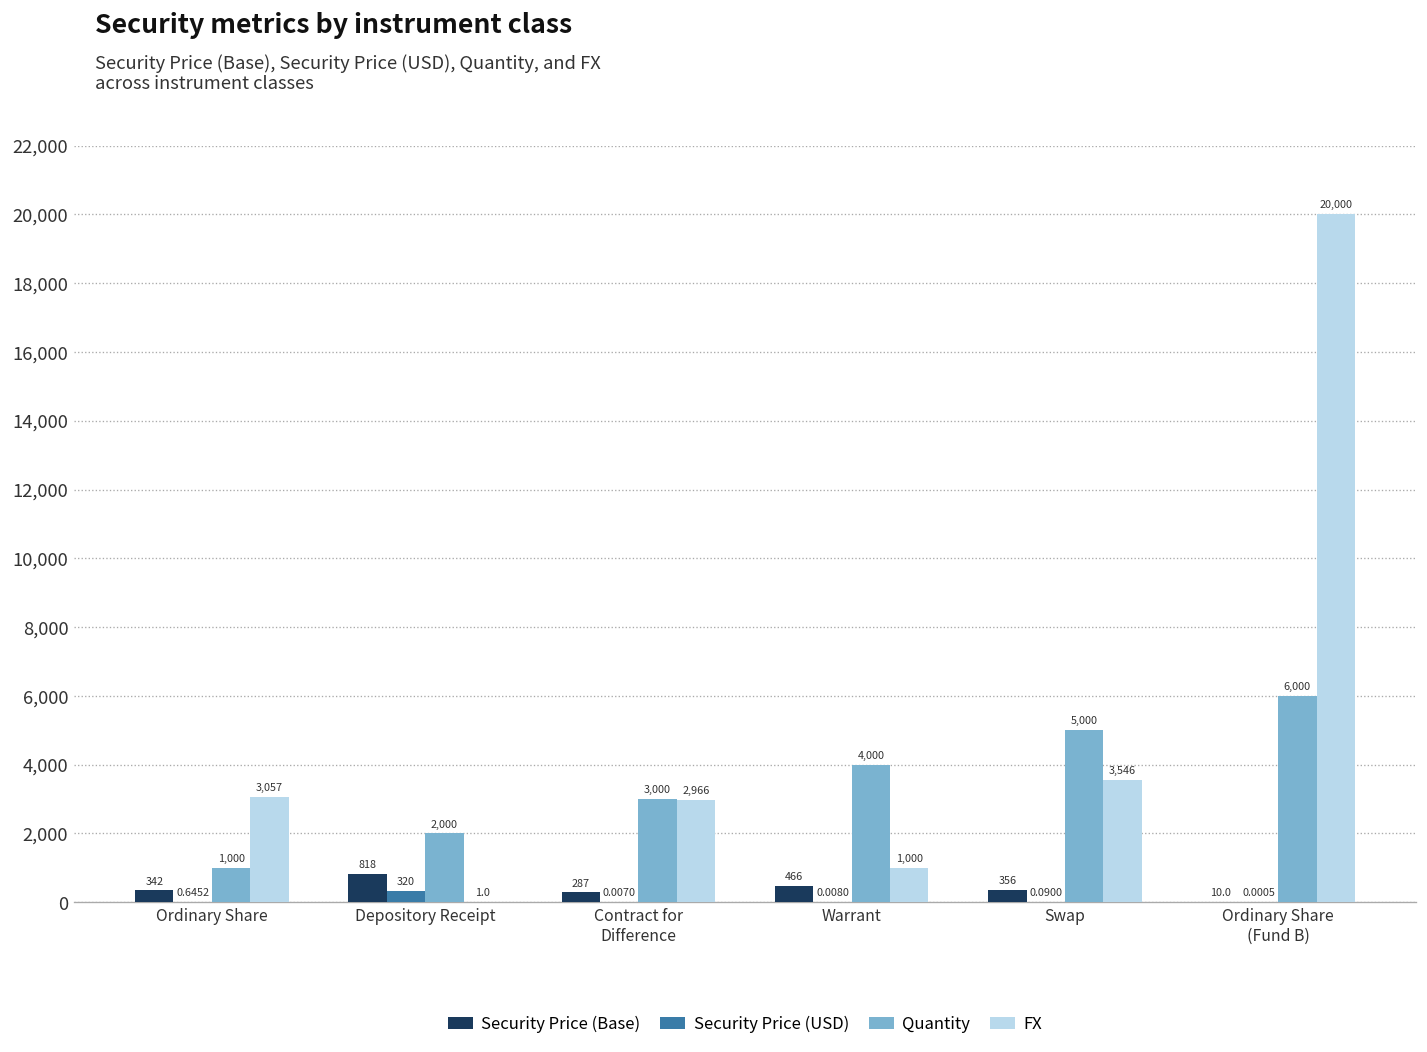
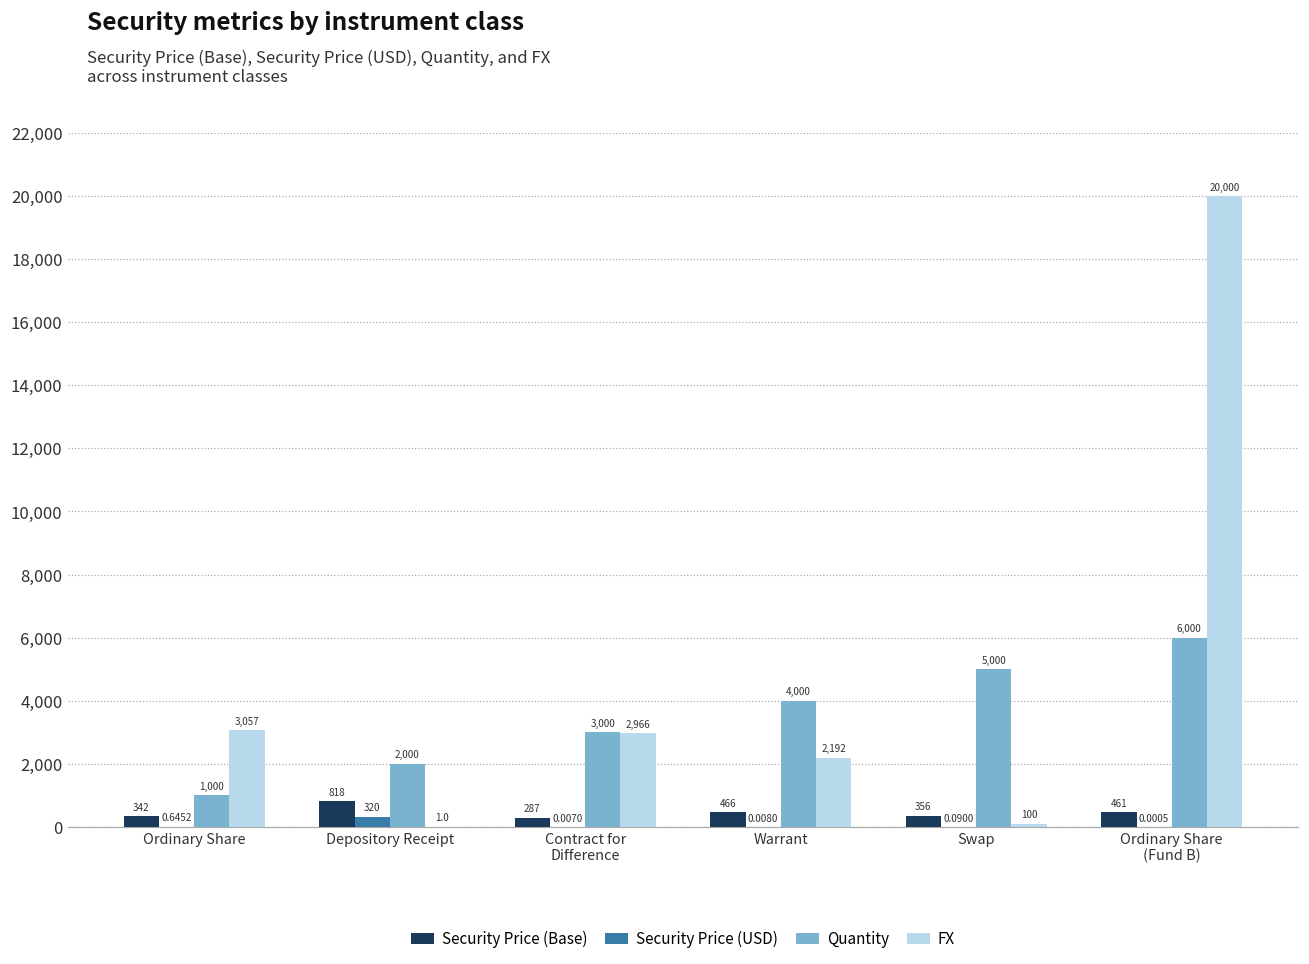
FX, Warrant: 1,000 -> 2,192
FX, Swap: 3,546 -> 100
Security Price (Base), Ordinary Share (Fund B): 10.0 -> 461
